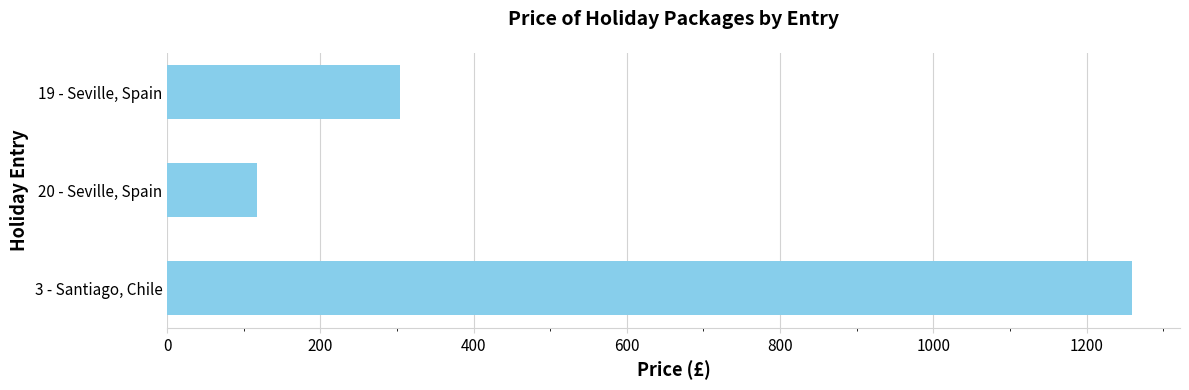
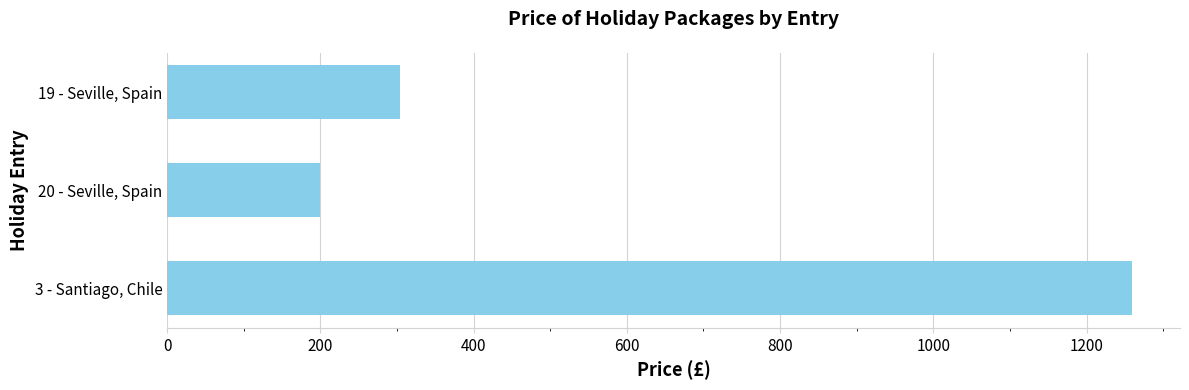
20 - Seville, Spain: 120 -> 200
